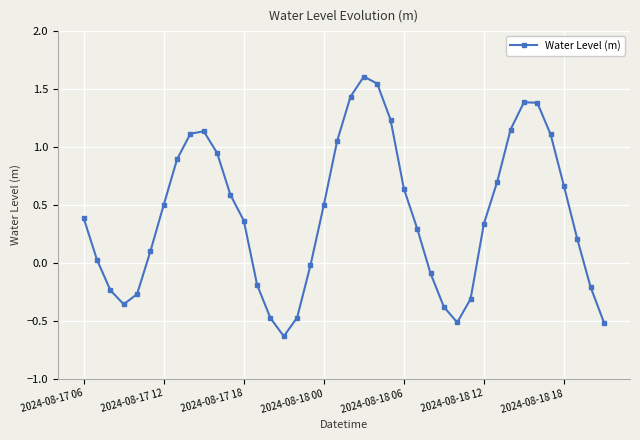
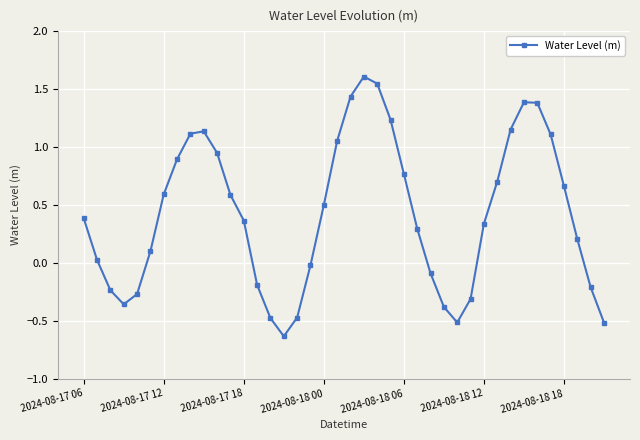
2024-08-17 12: 0.50 -> 0.59
2024-08-18 06: 0.64 -> 0.77
